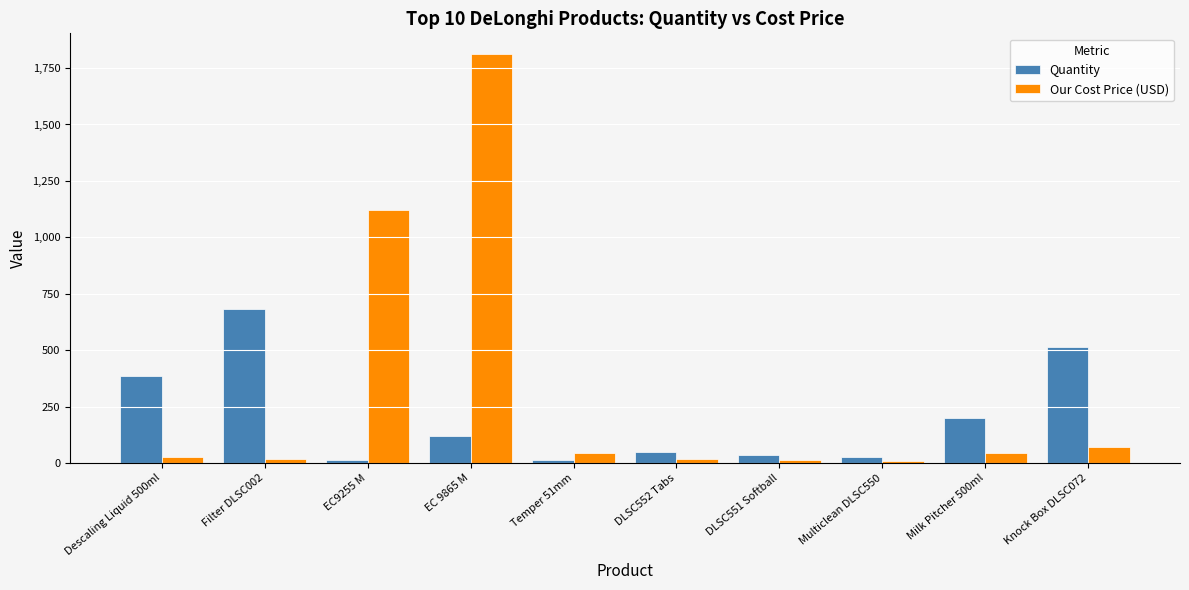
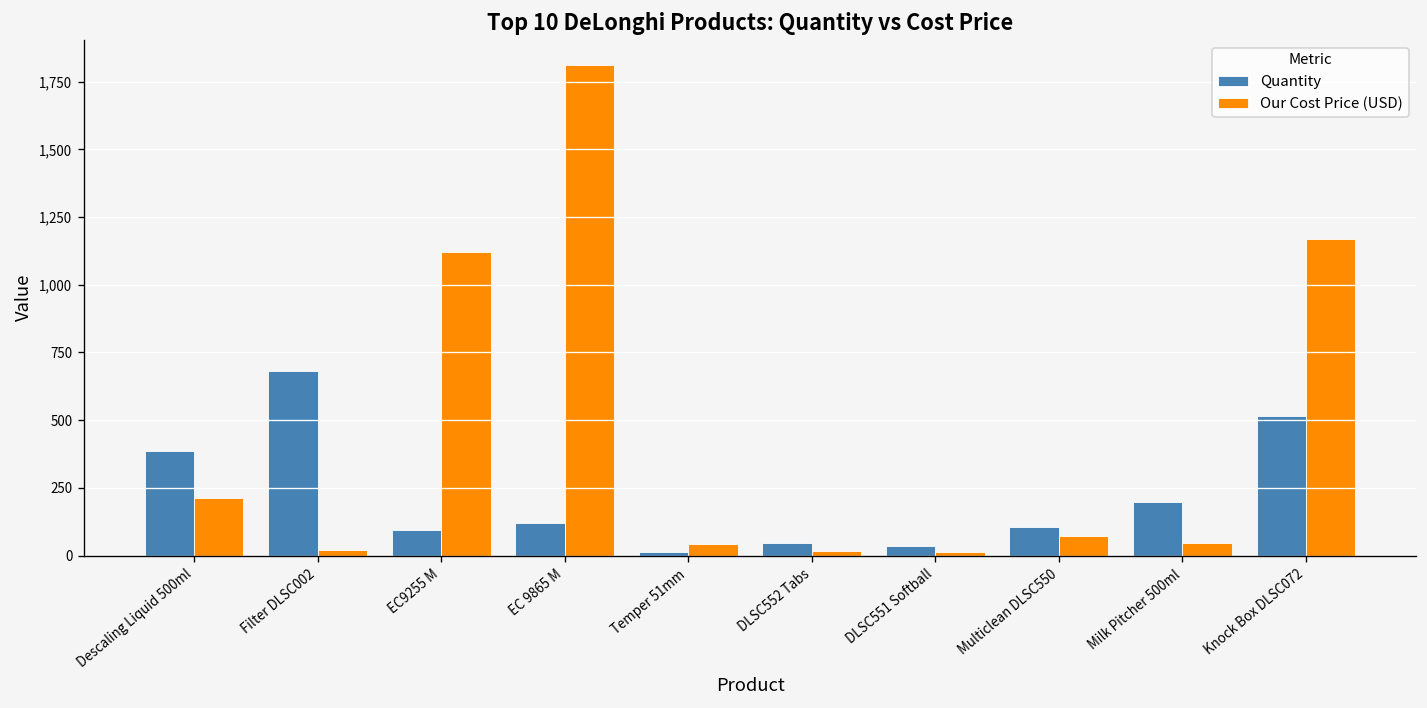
Our Cost Price (USD), Descaling Liquid 500ml: 30 -> 210
Quantity, EC9255 M: 10 -> 90
Quantity, Multiclean DLSC550: 30 -> 110
Our Cost Price (USD), Multiclean DLSC550: 10 -> 70
Our Cost Price (USD), Knock Box DLSC072: 70 -> 1,170
